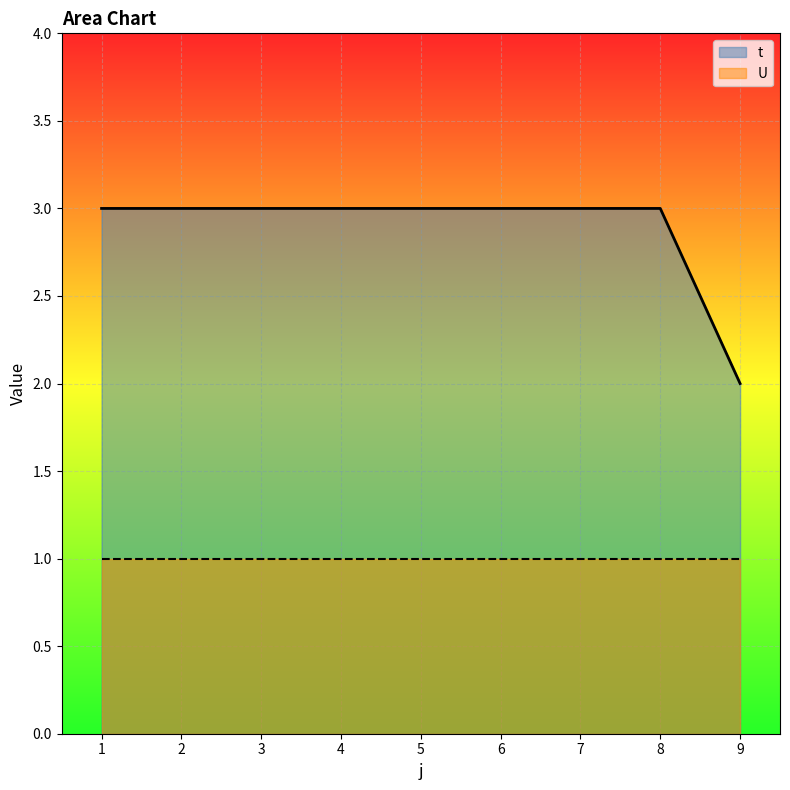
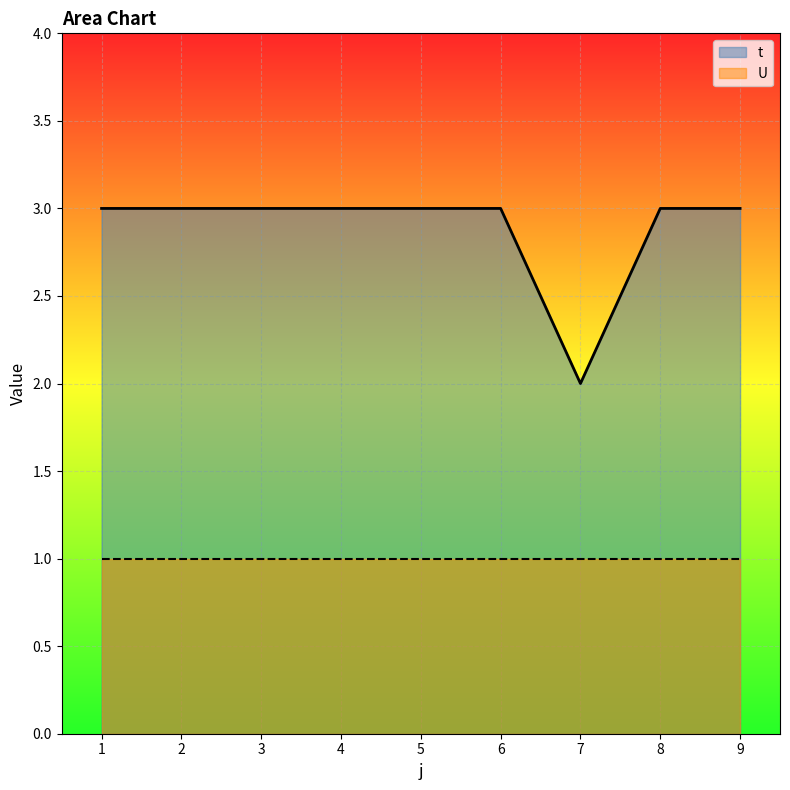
t, 7: 3 -> 2
t, 9: 2 -> 3
